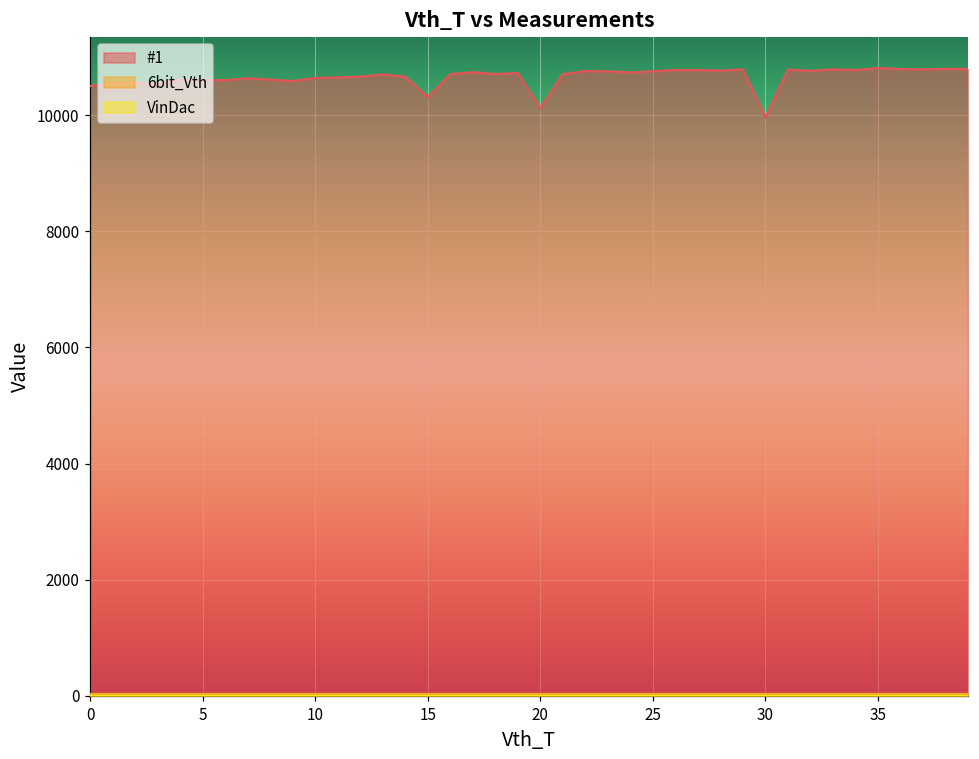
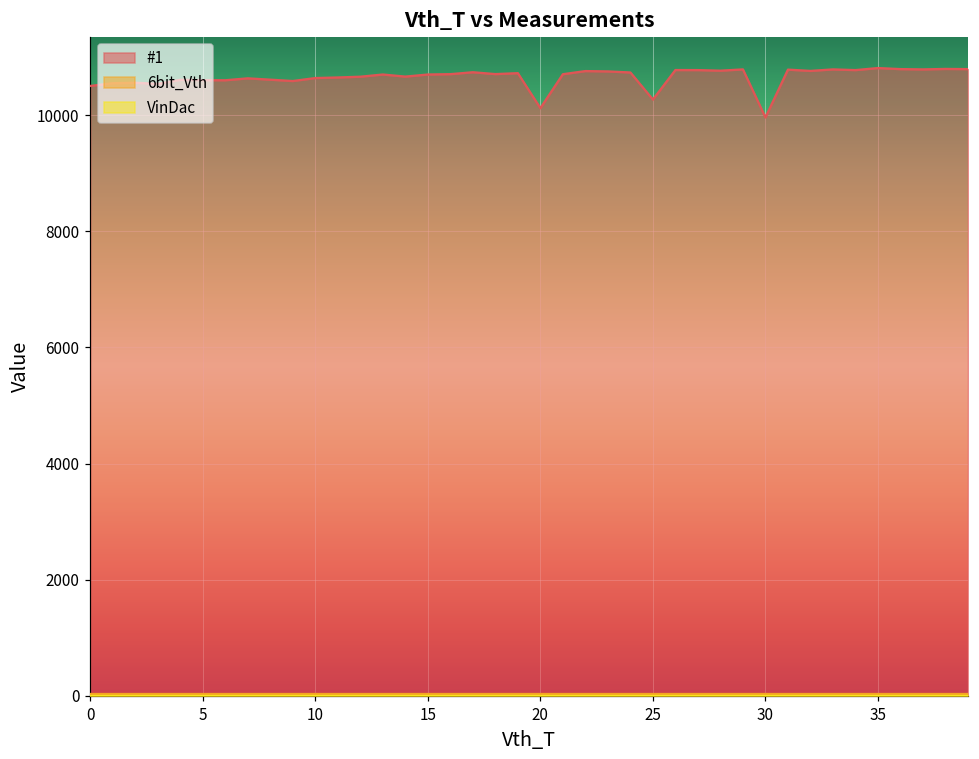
#1, 15: 10300 -> 10700
#1, 25: 10800 -> 10300
